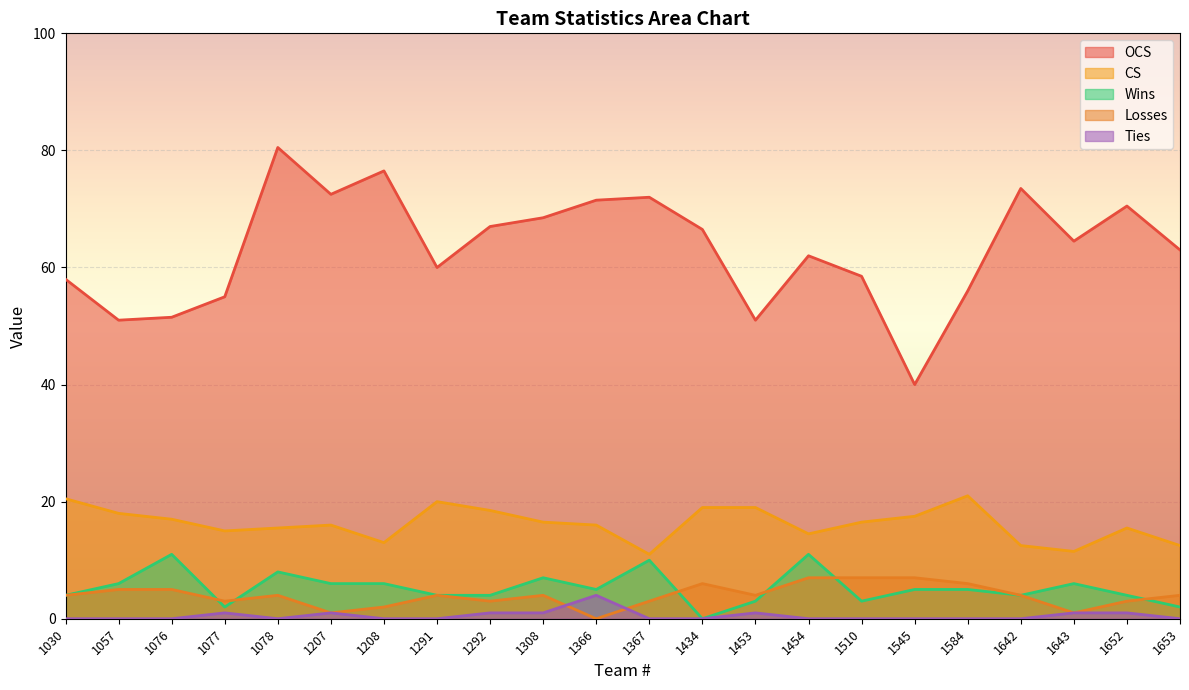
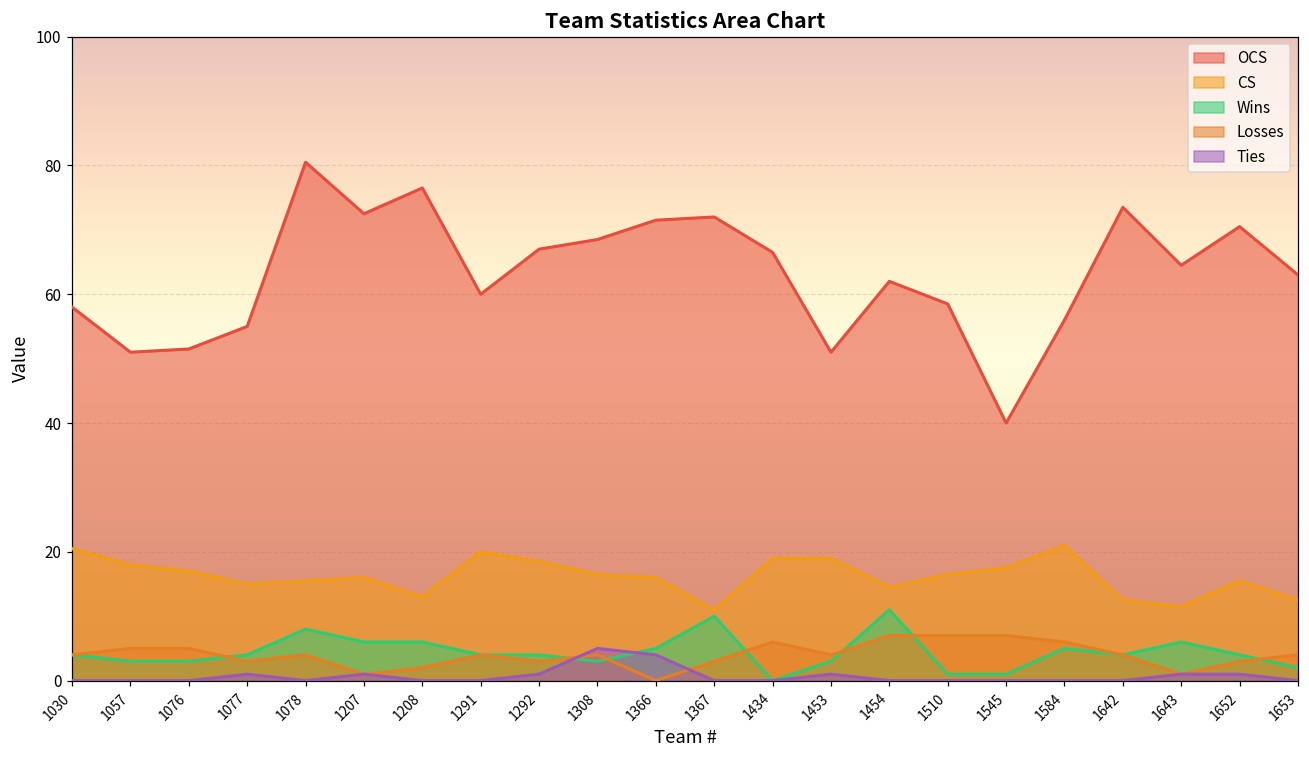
Wins, 1057: 6 -> 3
Wins, 1076: 11 -> 3
Wins, 1077: 2 -> 4
Wins, 1308: 7 -> 3
Ties, 1308: 1 -> 5
Wins, 1510: 3 -> 1
Wins, 1545: 5 -> 1
